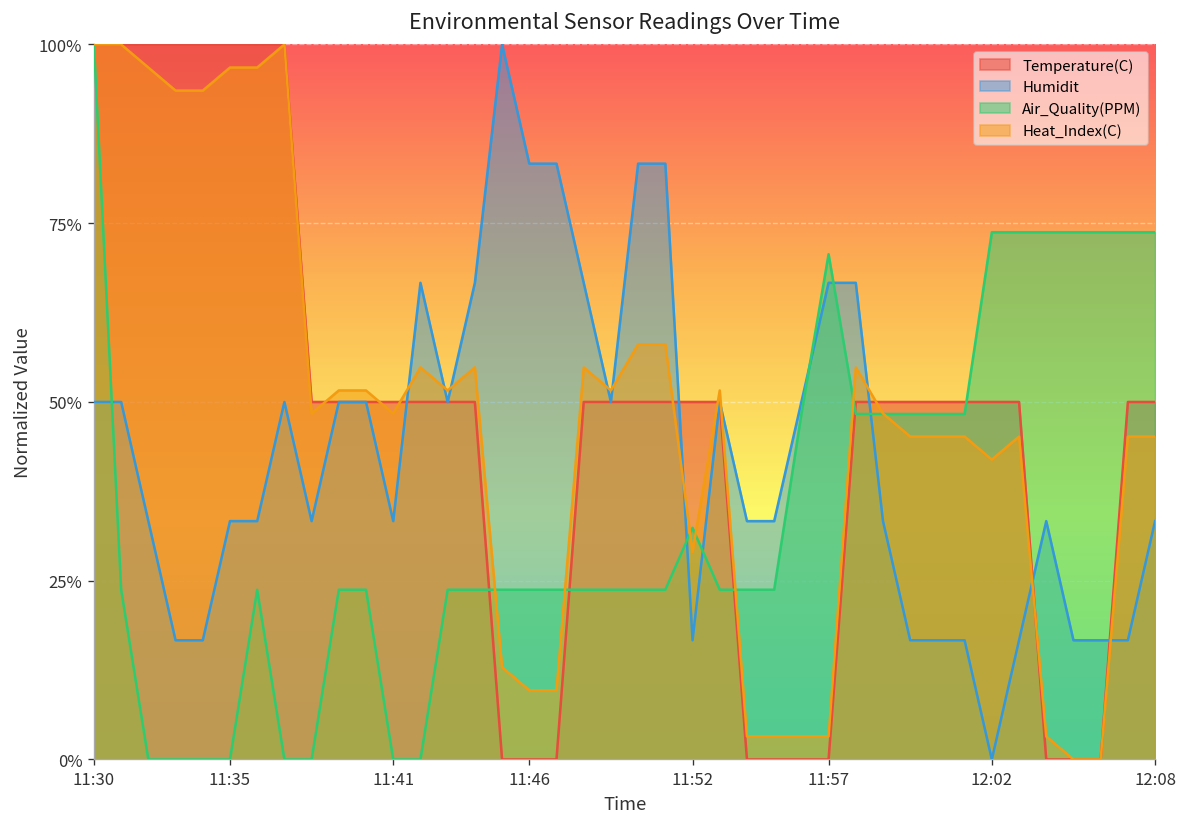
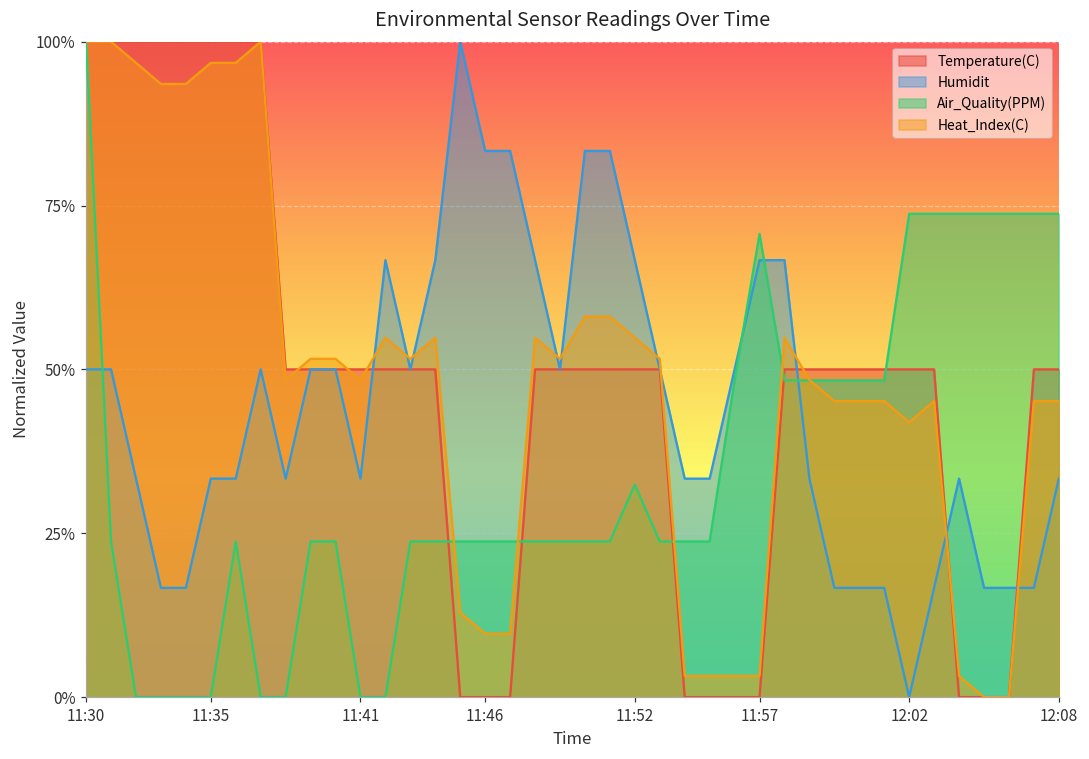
Humidit, 11:52: 17% -> 67%
Heat_Index(C), 11:52: 29% -> 55%
